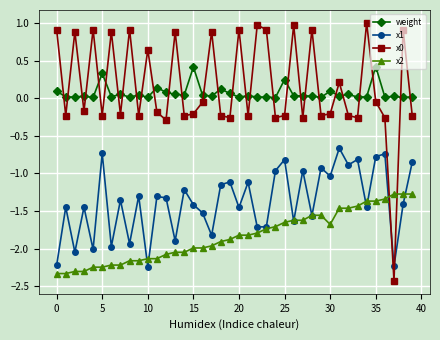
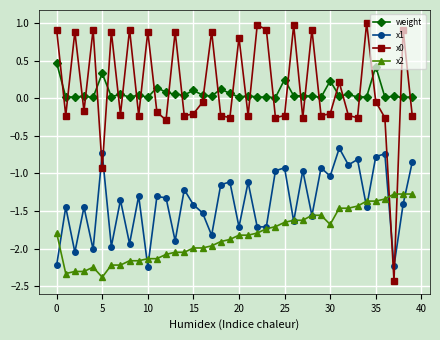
weight, 0: 0.1 -> 0.5
x2, 0: -2.3 -> -1.8
x0, 5: -0.2 -> -0.9
x2, 5: -2.2 -> -2.4
x0, 10: 0.6 -> 0.9
weight, 15: 0.4 -> 0.1
x1, 20: -1.5 -> -1.7
x0, 20: 0.9 -> 0.8
x1, 25: -0.8 -> -0.9
weight, 30: 0.1 -> 0.2
